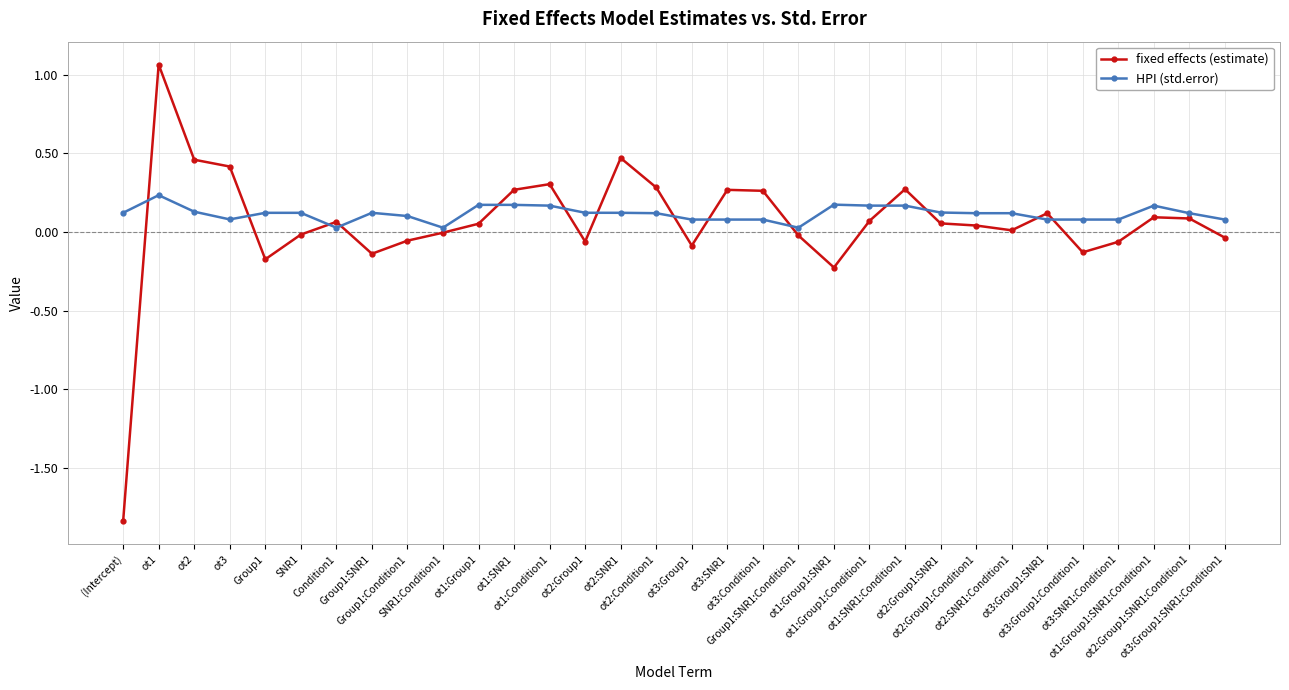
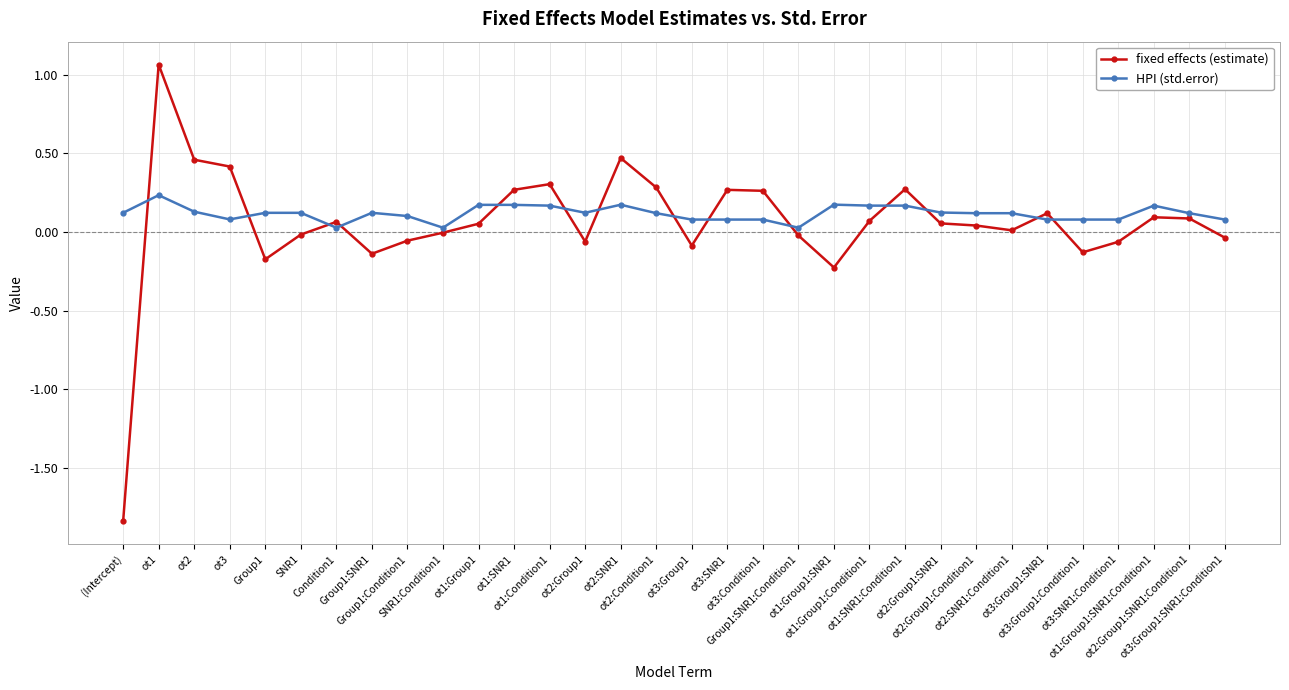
HPI (std.error), ot2:SNR1: 0.12 -> 0.17
